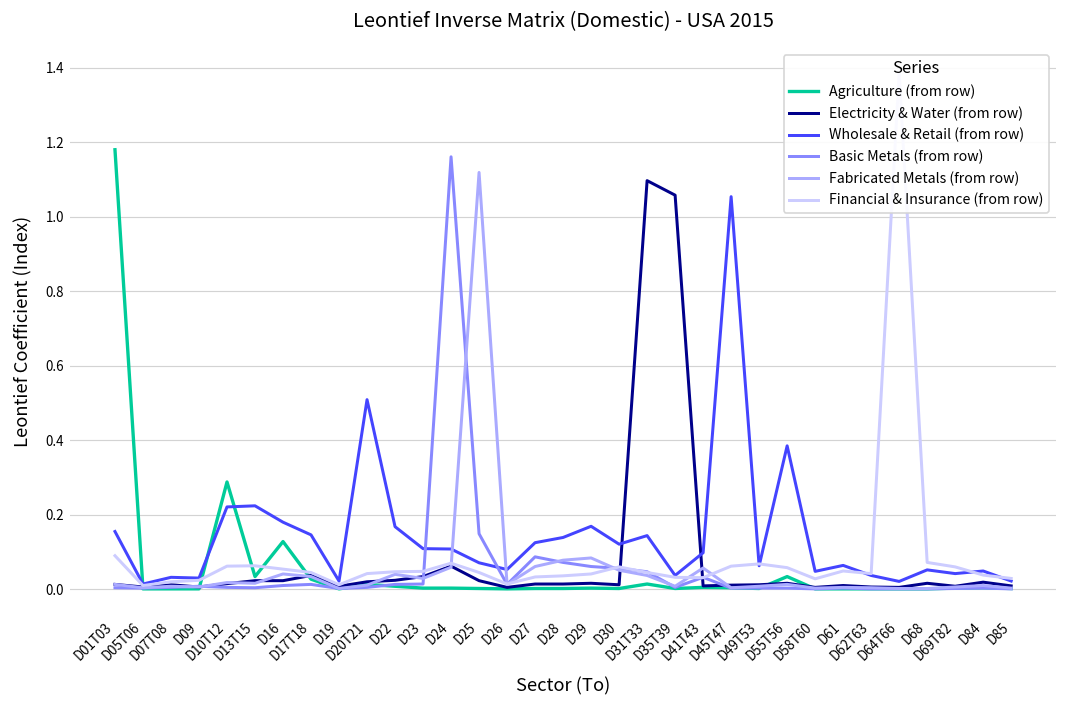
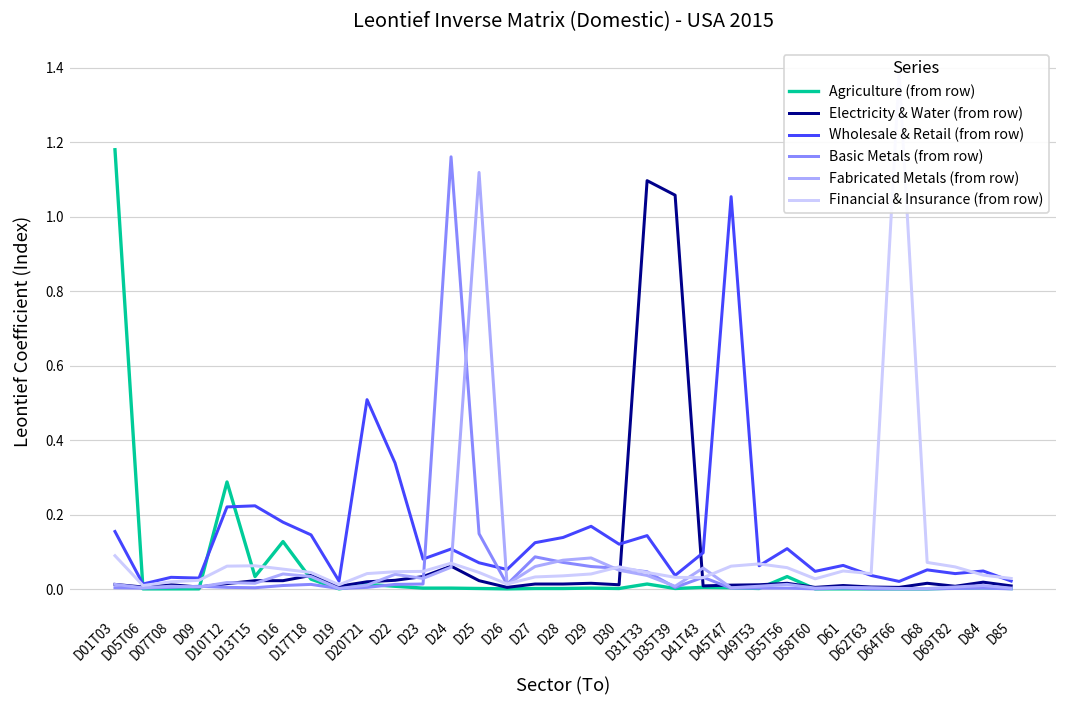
Wholesale & Retail (from row), D22: 0.17 -> 0.34
Wholesale & Retail (from row), D23: 0.11 -> 0.08
Wholesale & Retail (from row), D55T56: 0.39 -> 0.11
